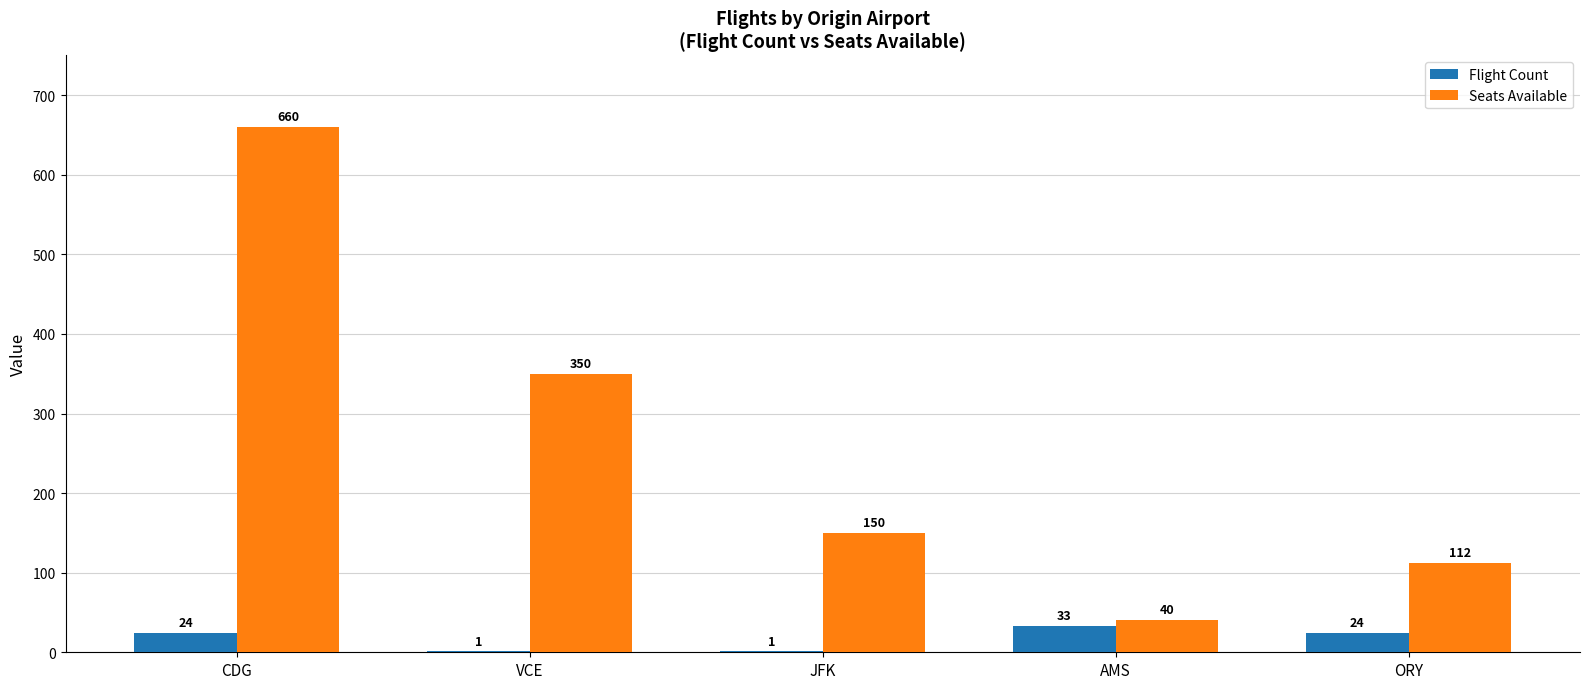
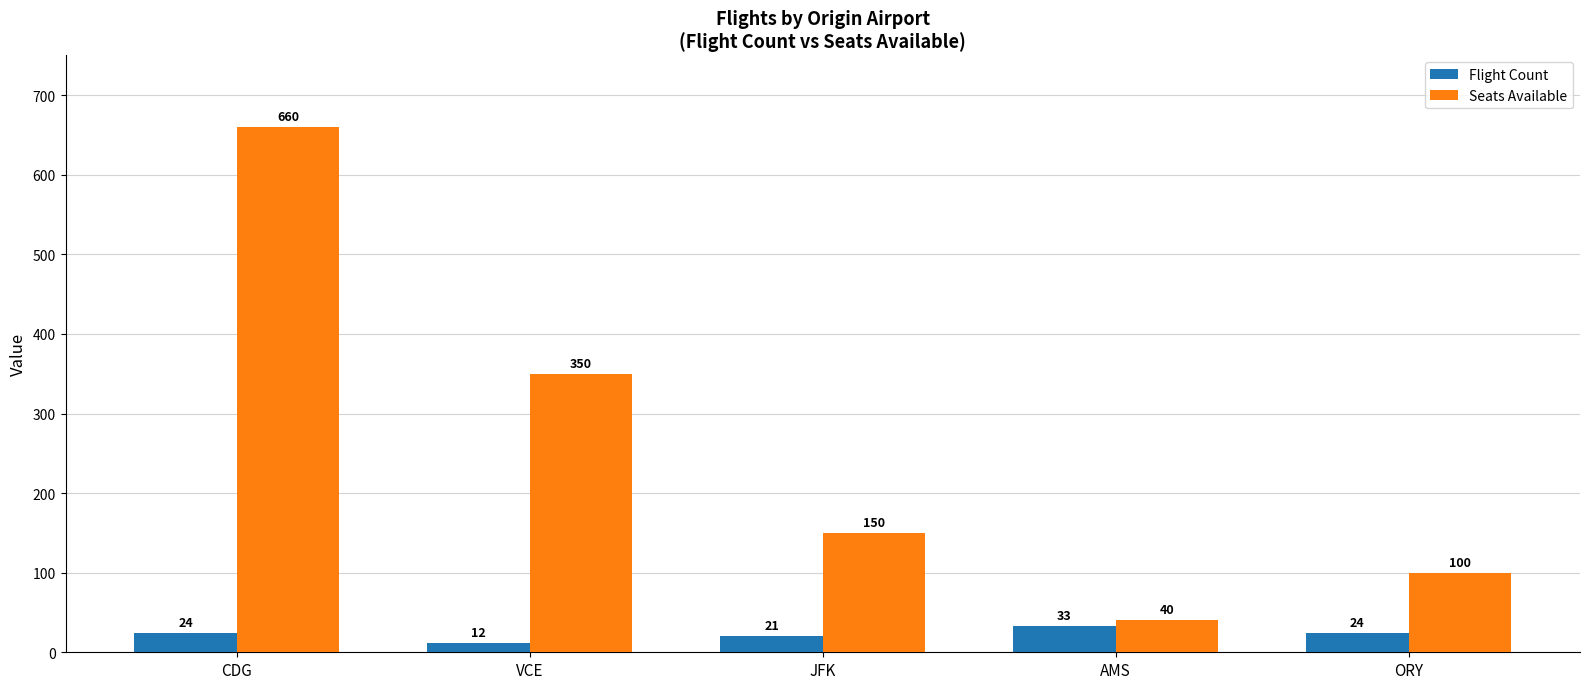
Flight Count, VCE: 1 -> 12
Flight Count, JFK: 1 -> 21
Seats Available, ORY: 112 -> 100
